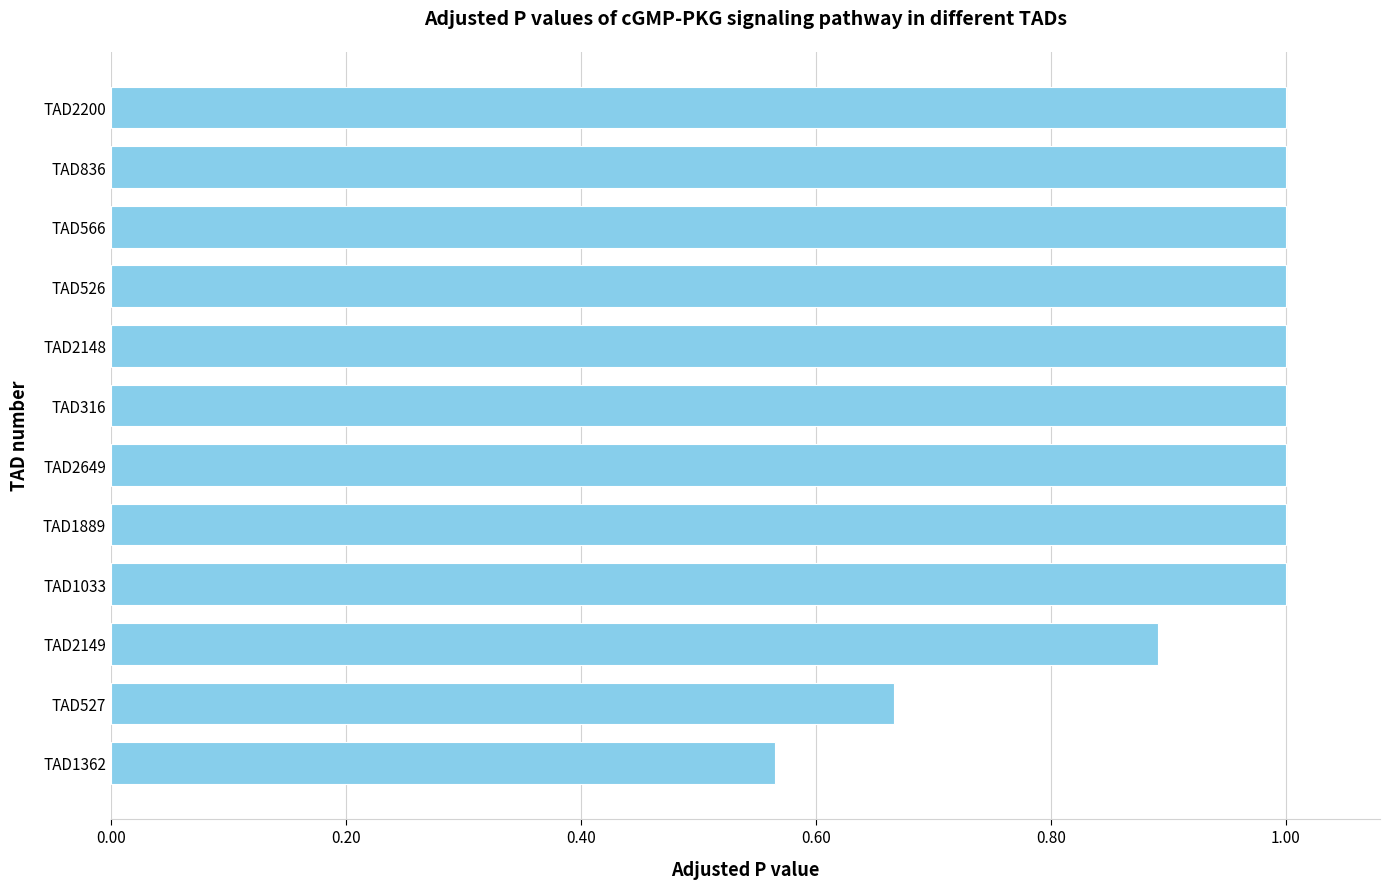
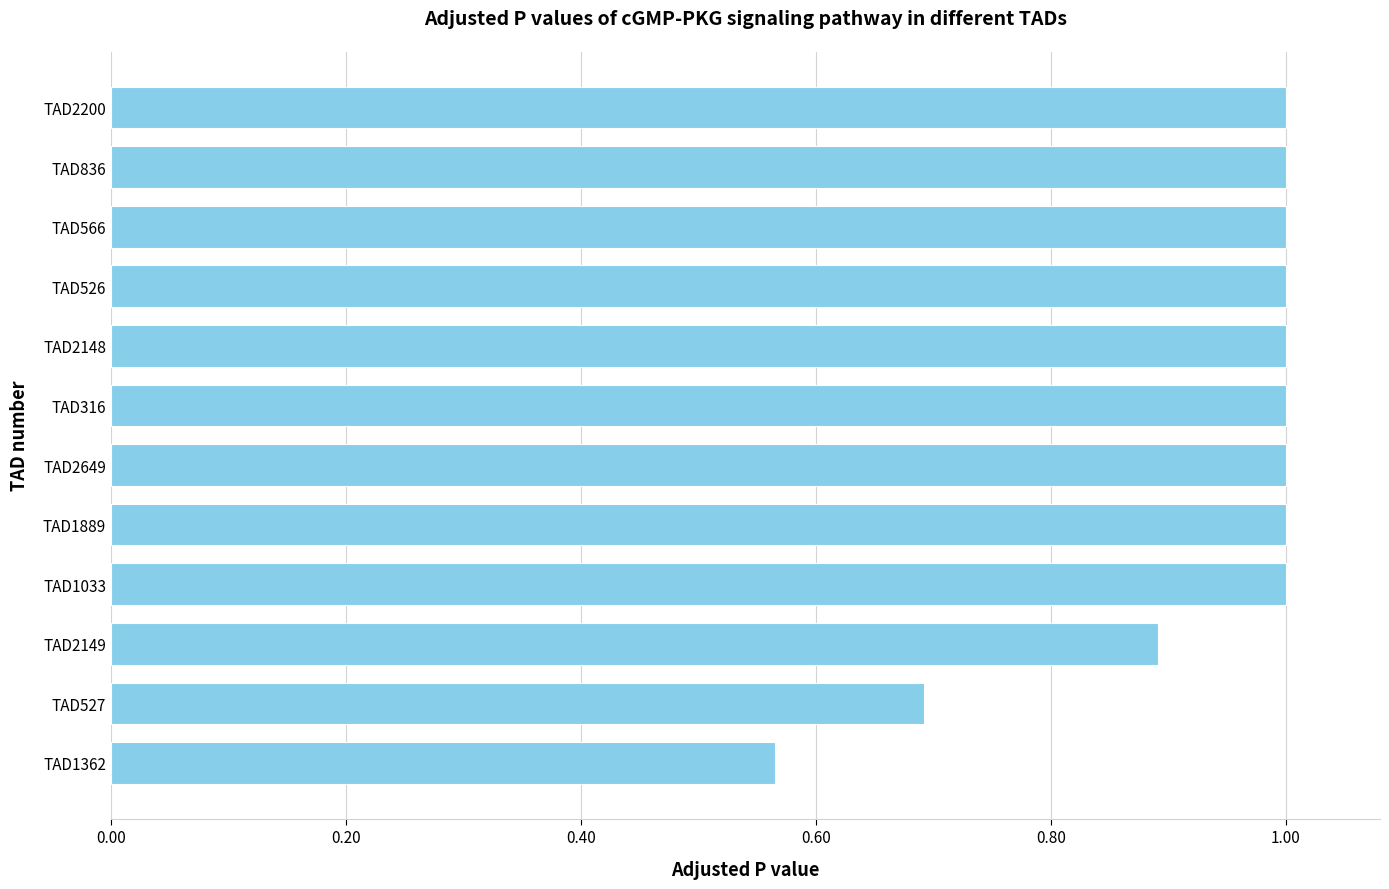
TAD527: 0.667 -> 0.692
